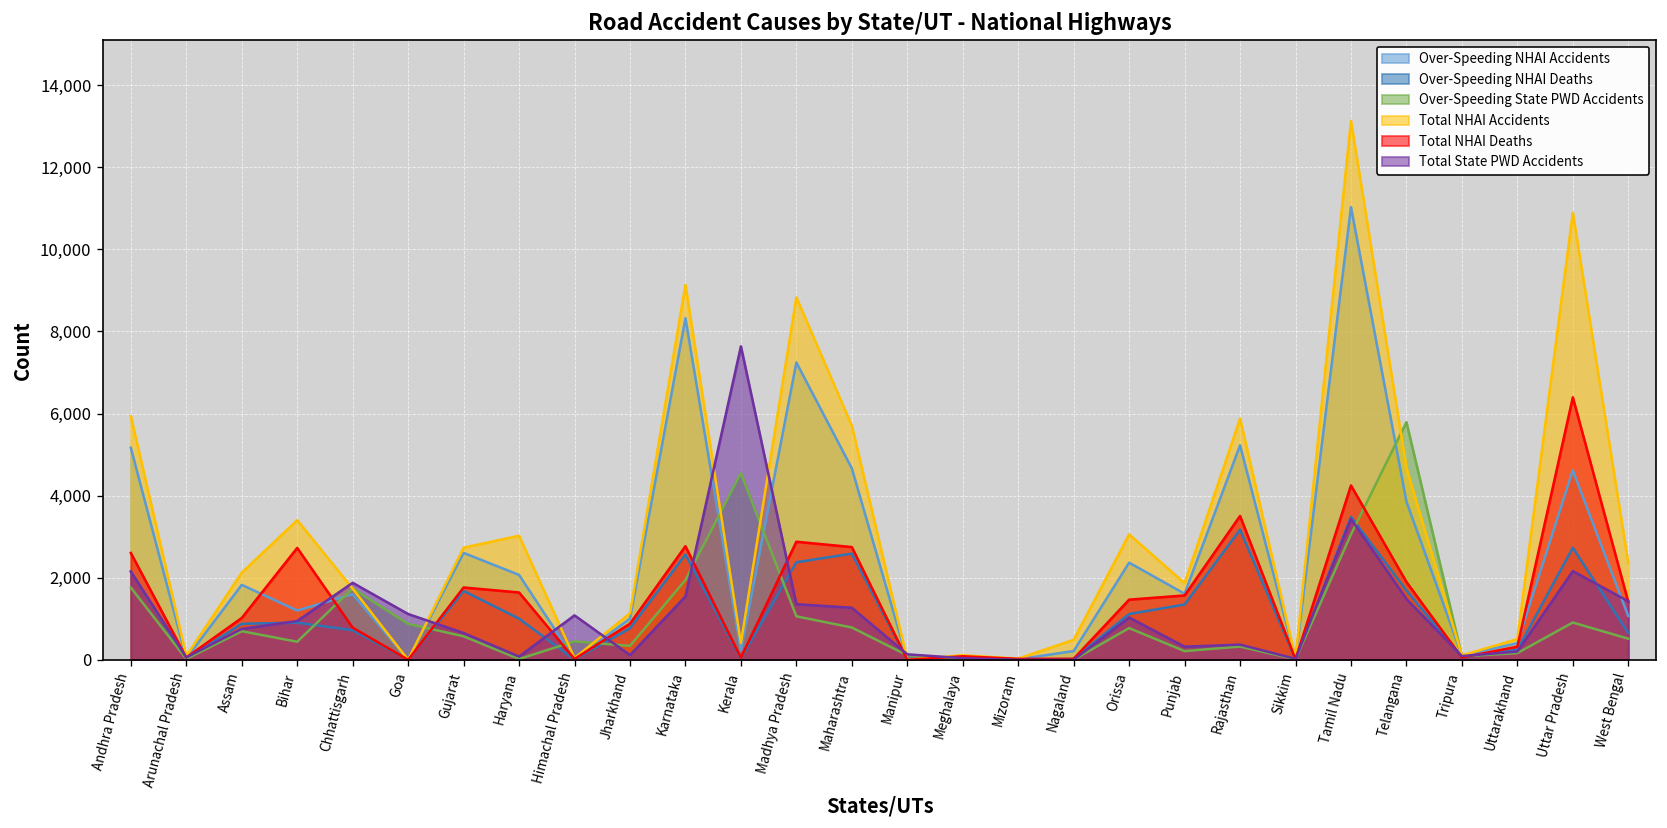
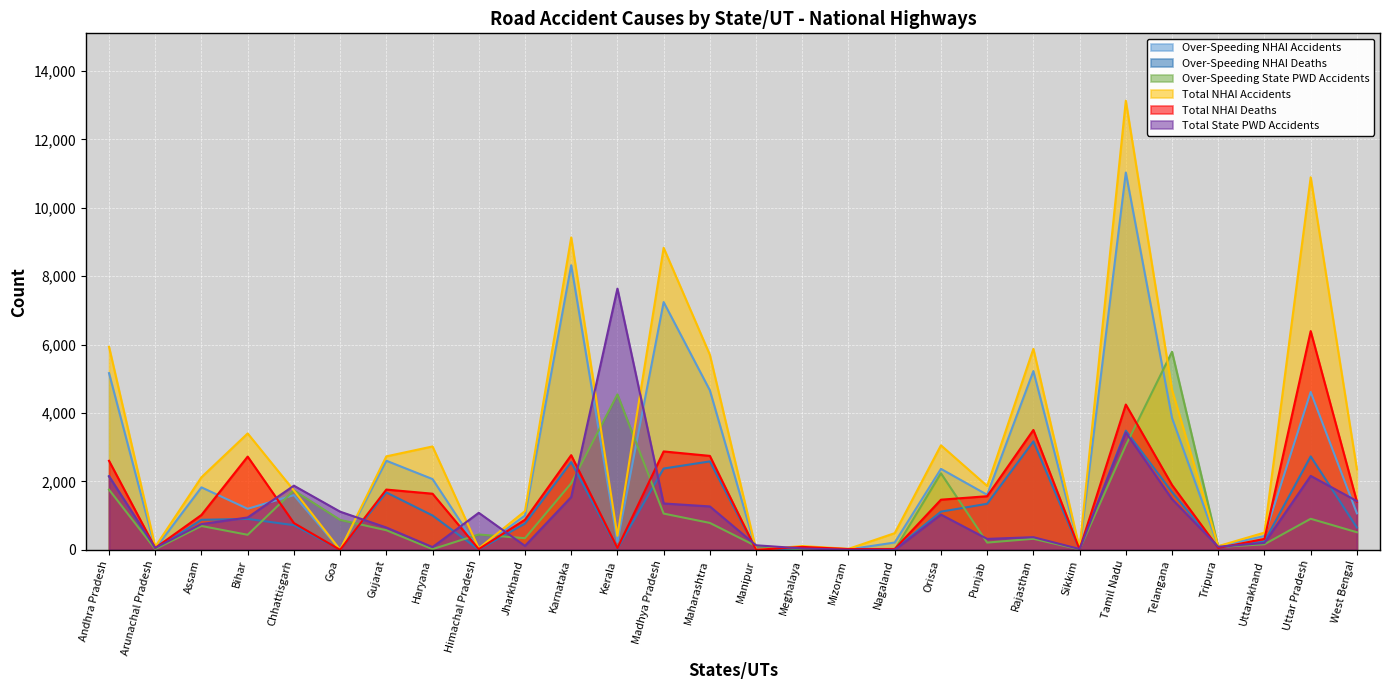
Over-Speeding State PWD Accidents, Orissa: 800 -> 2,200
